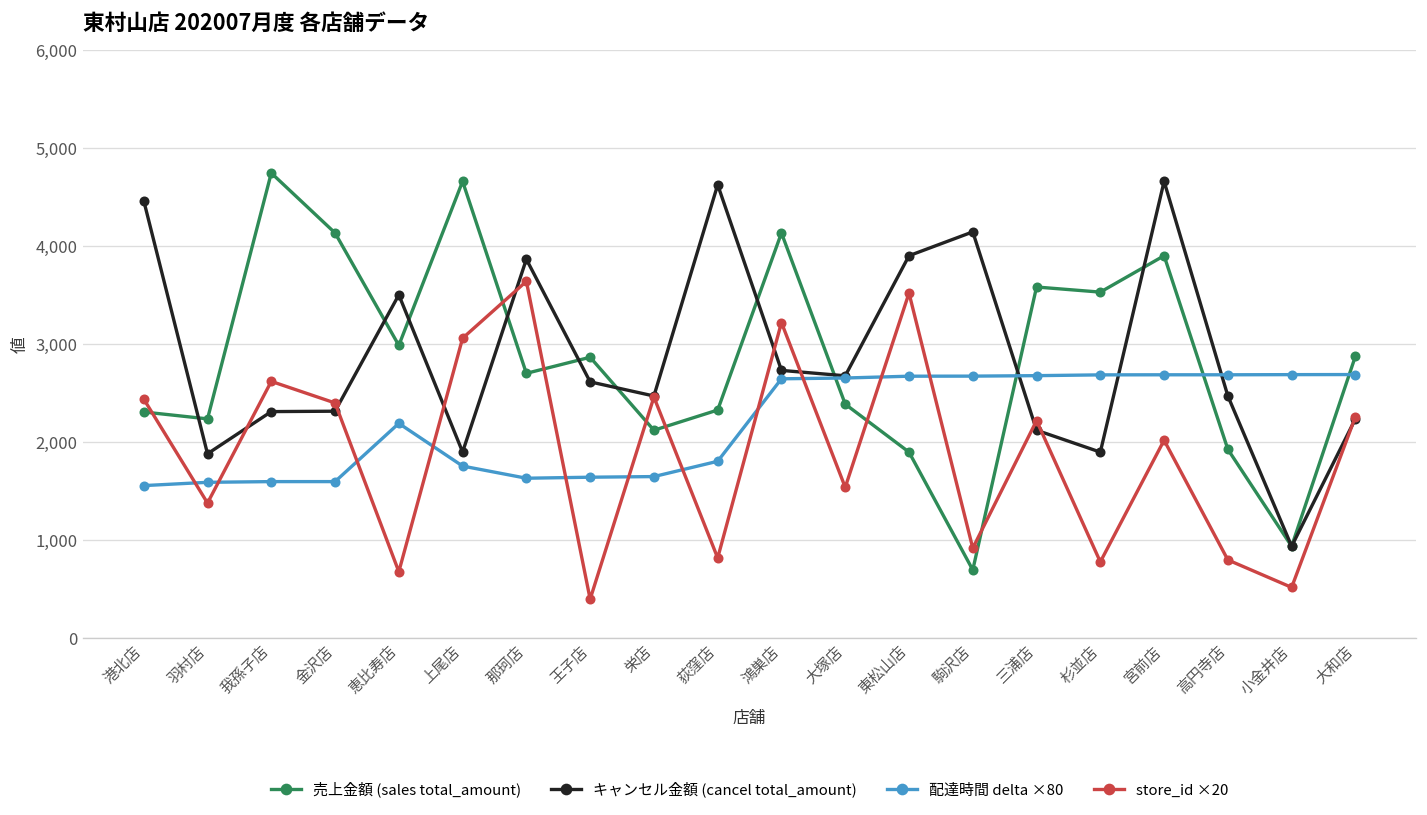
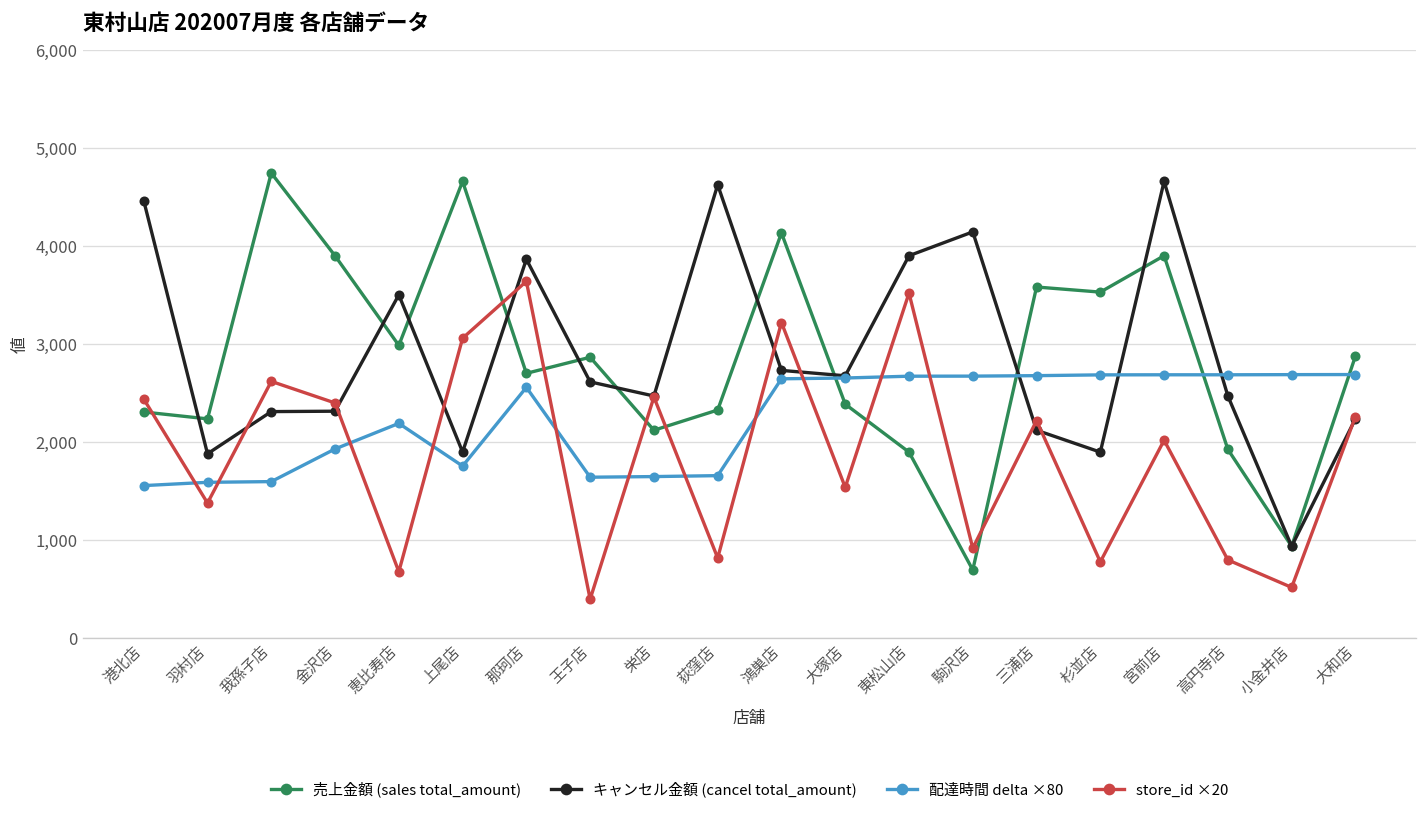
売上金額 (sales total_amount), 金沢店: 4,100 -> 3,900
配達時間 delta ×80, 金沢店: 1,600 -> 1,900
配達時間 delta ×80, 那珂店: 1,600 -> 2,600
配達時間 delta ×80, 荻窪店: 1,800 -> 1,700
